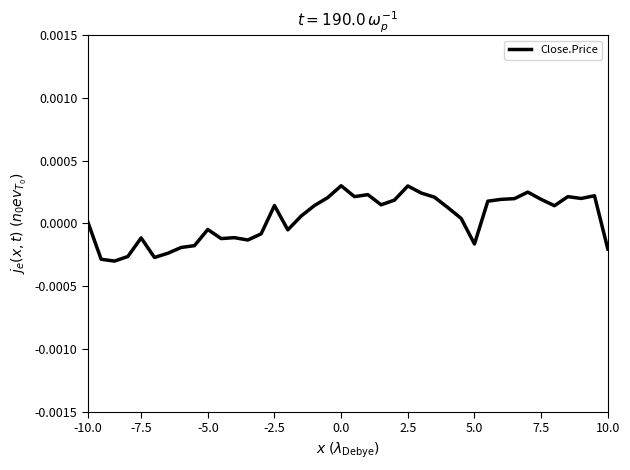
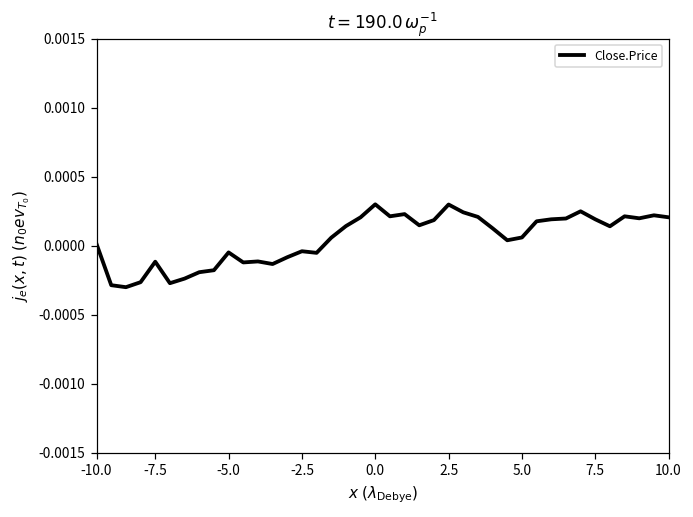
-2.5: 0.00014 -> -0.00004
5.0: -0.00016 -> 0.00006
10.0: -0.00020 -> 0.00021
